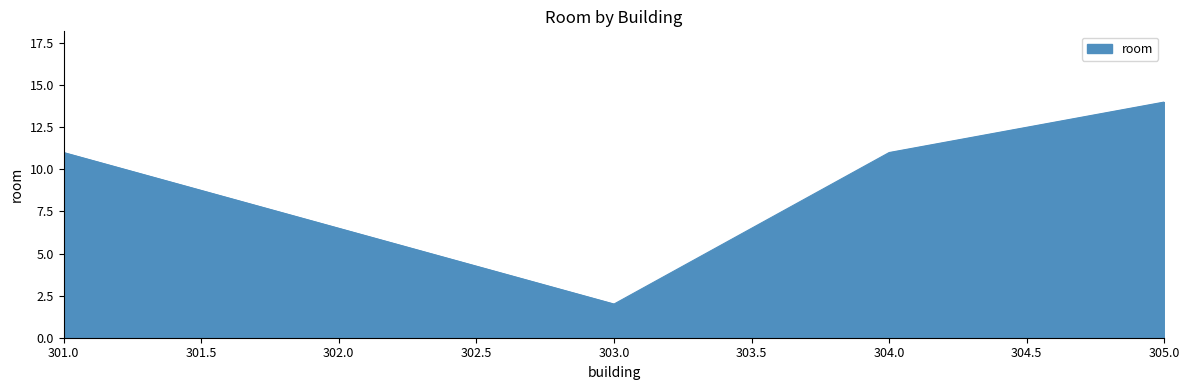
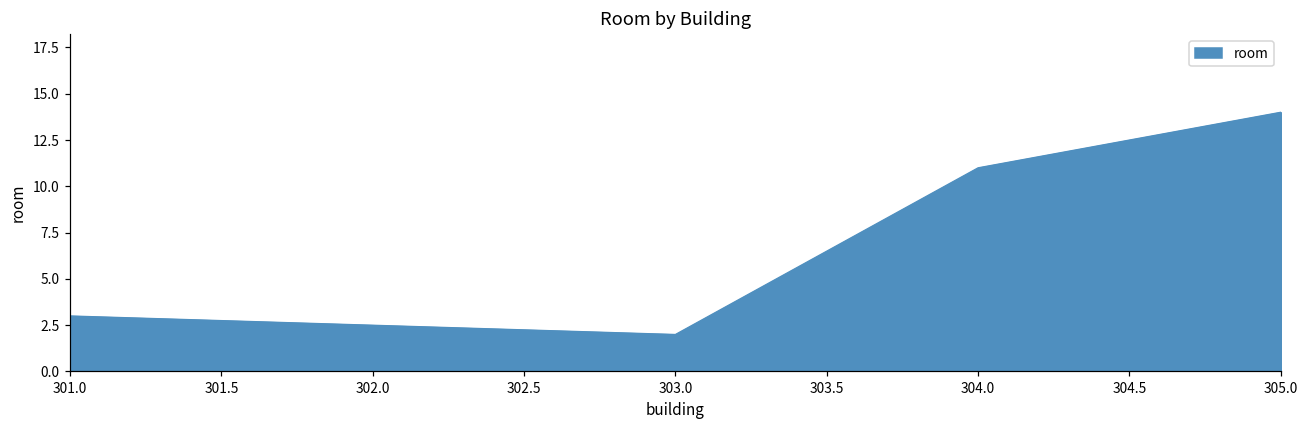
301.0: 11 -> 3
